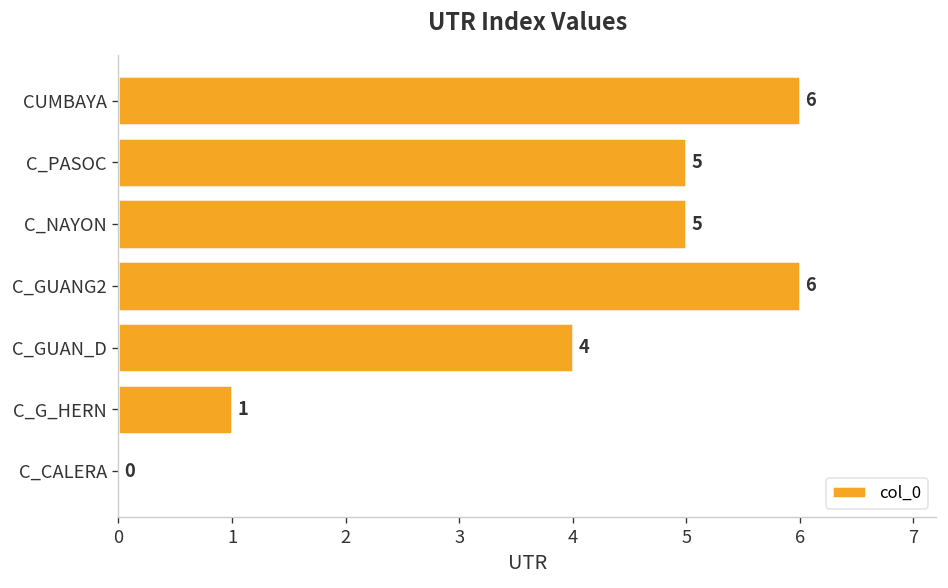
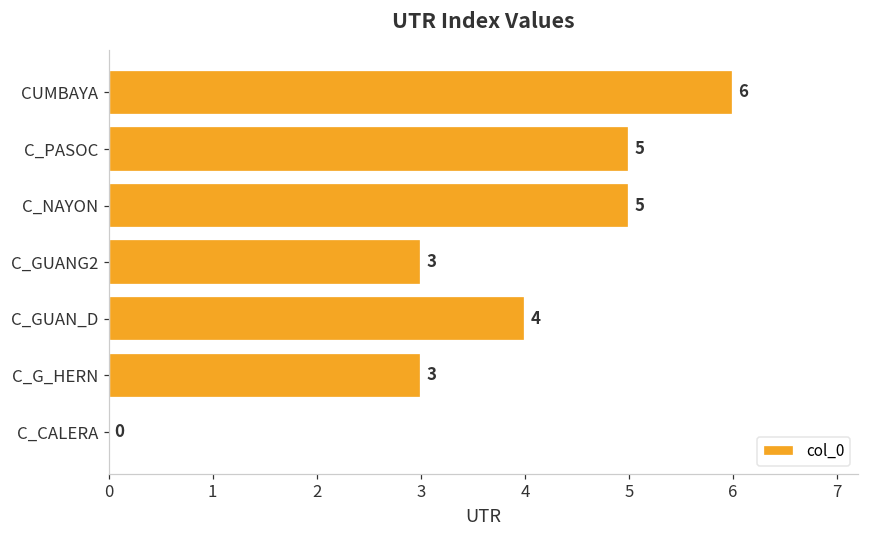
C_GUANG2: 6 -> 3
C_G_HERN: 1 -> 3
